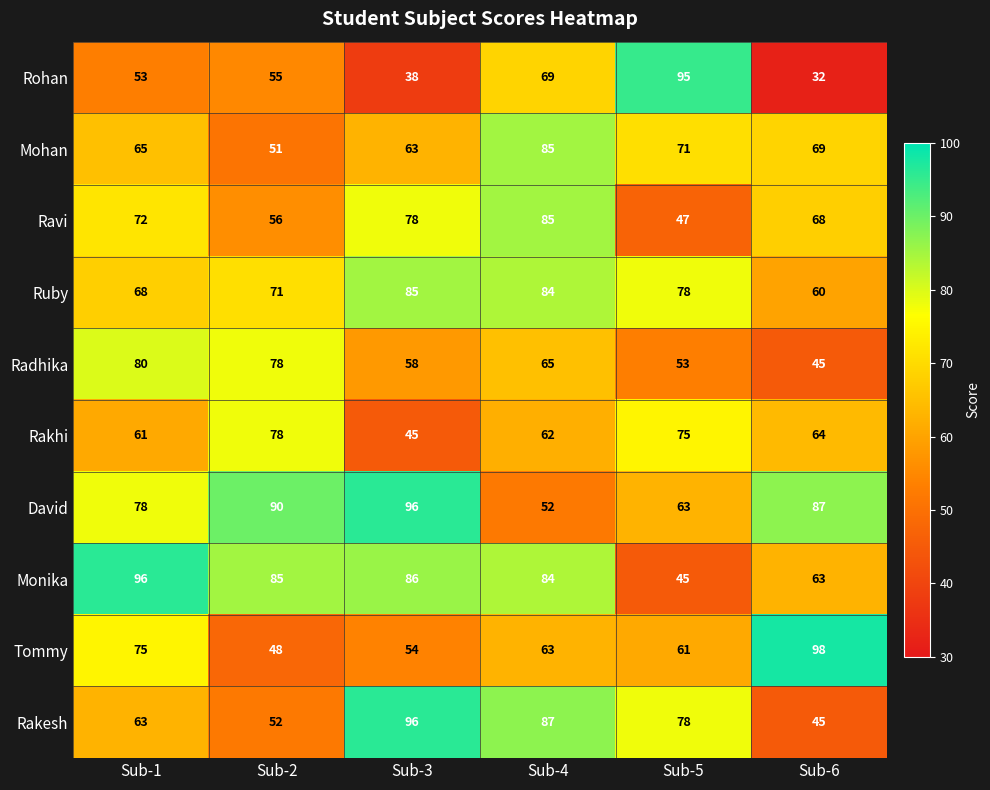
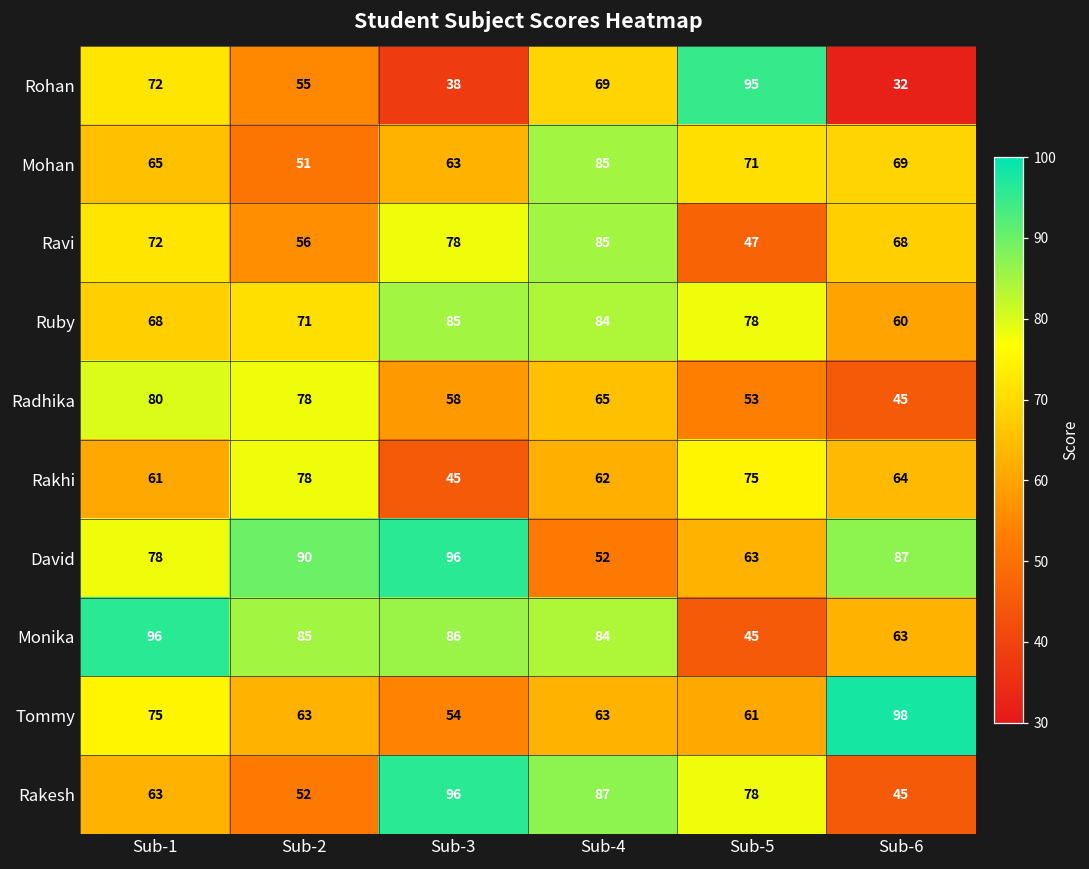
Rohan, Sub-1: 53 -> 72
Tommy, Sub-2: 48 -> 63
